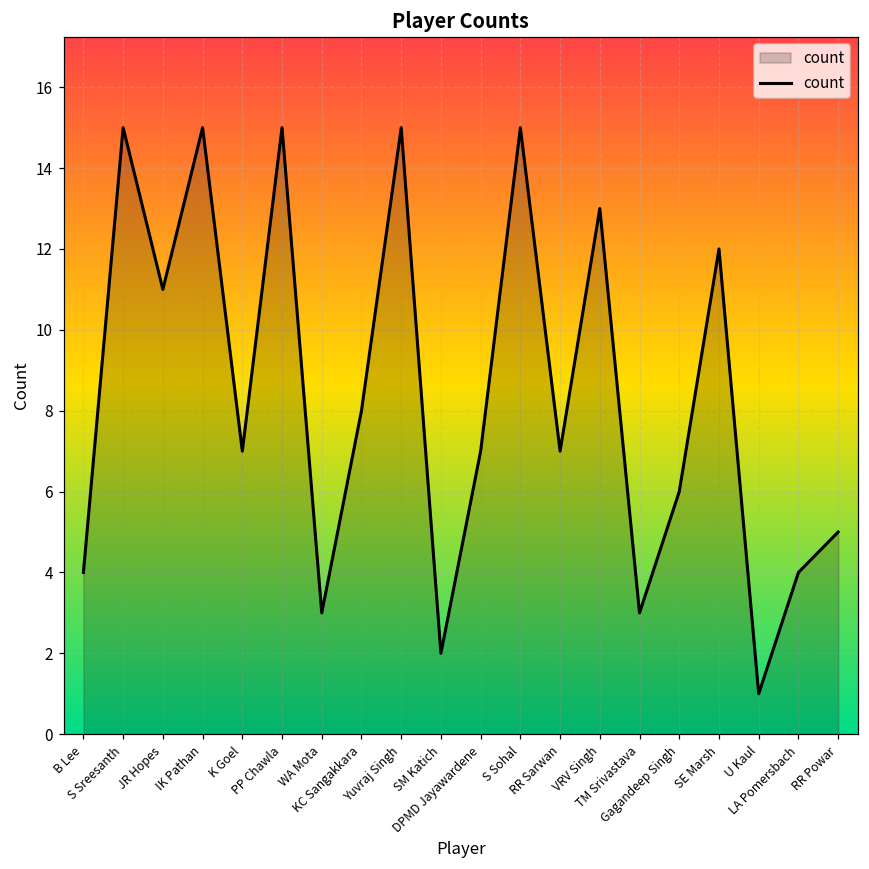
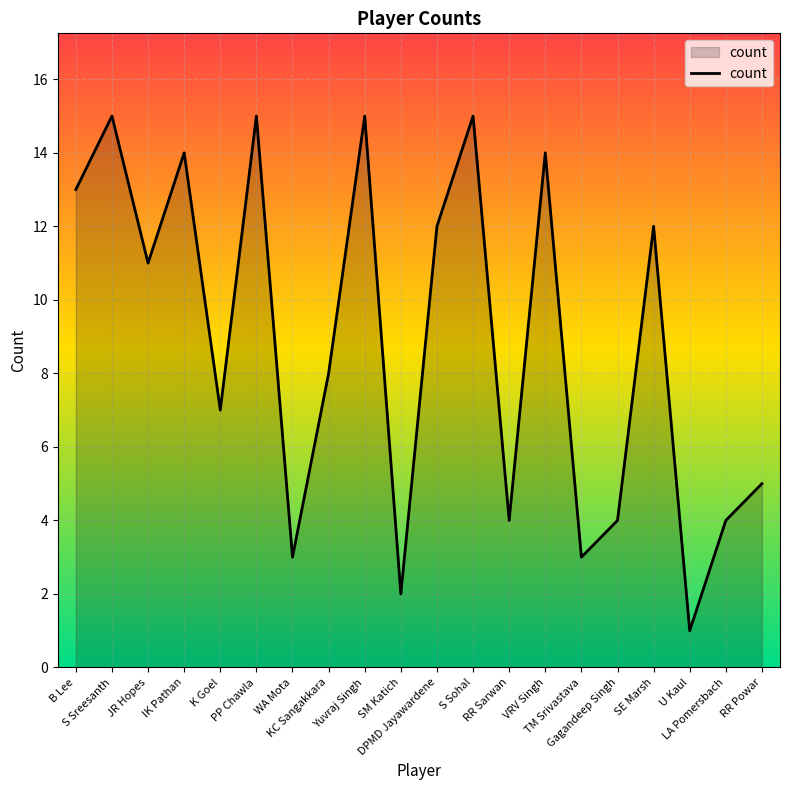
B Lee: 4 -> 13
IK Pathan: 15 -> 14
DPMD Jayawardene: 7 -> 12
RR Sarwan: 7 -> 4
VRV Singh: 13 -> 14
Gagandeep Singh: 6 -> 4
